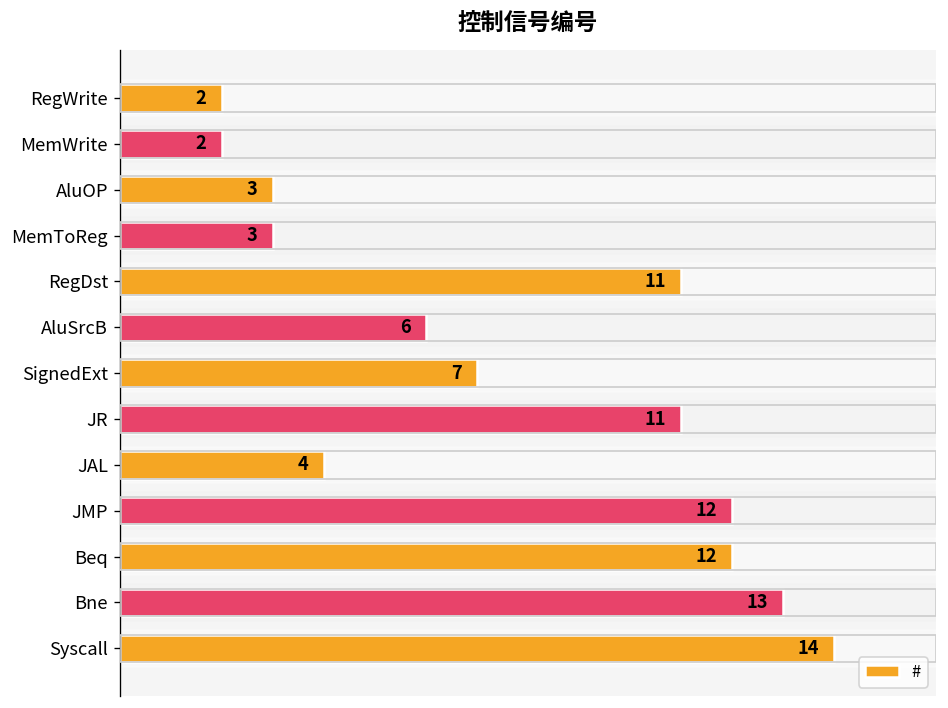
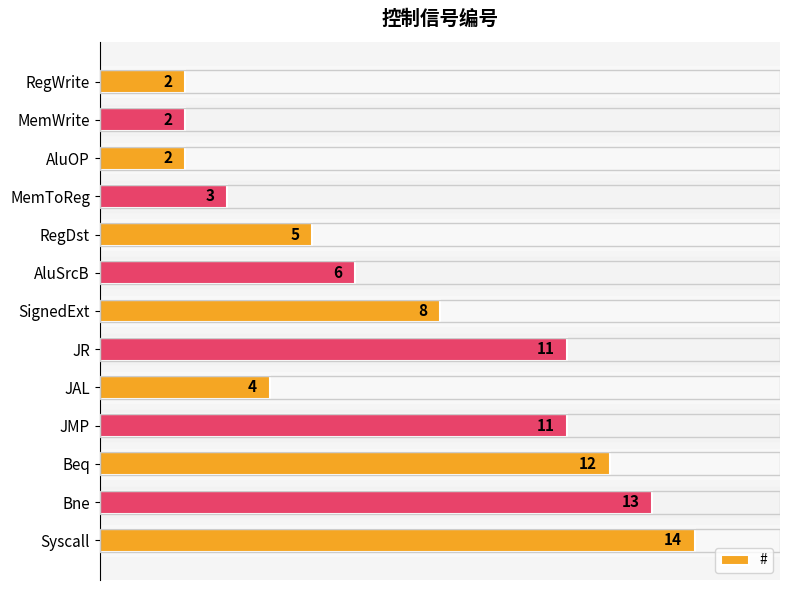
AluOP: 3 -> 2
RegDst: 11 -> 5
SignedExt: 7 -> 8
JMP: 12 -> 11
